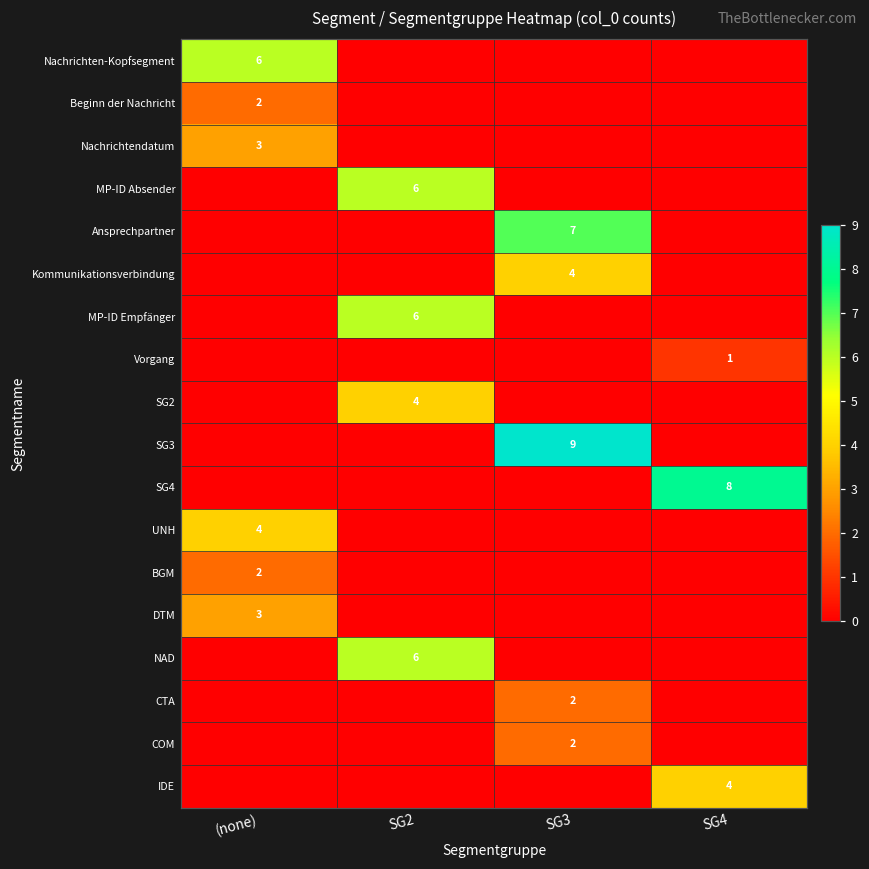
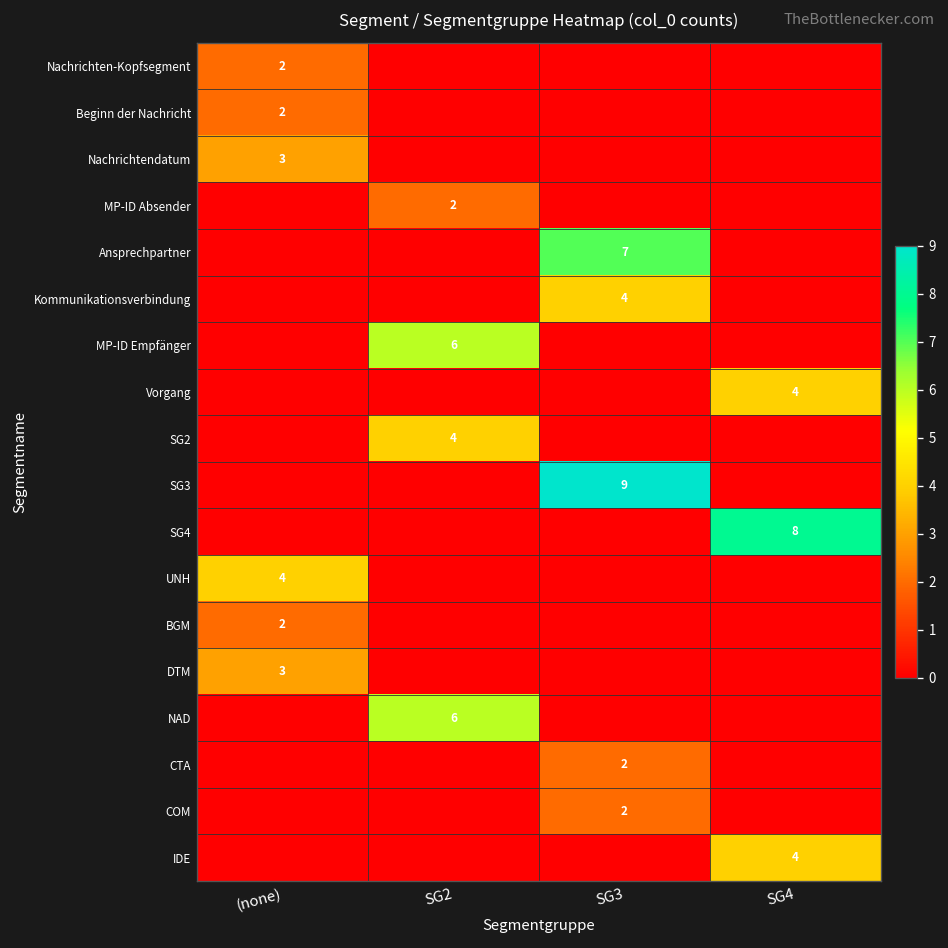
Nachrichten-Kopfsegment, (none): 6 -> 2
MP-ID Absender, SG2: 6 -> 2
Vorgang, SG4: 1 -> 4
